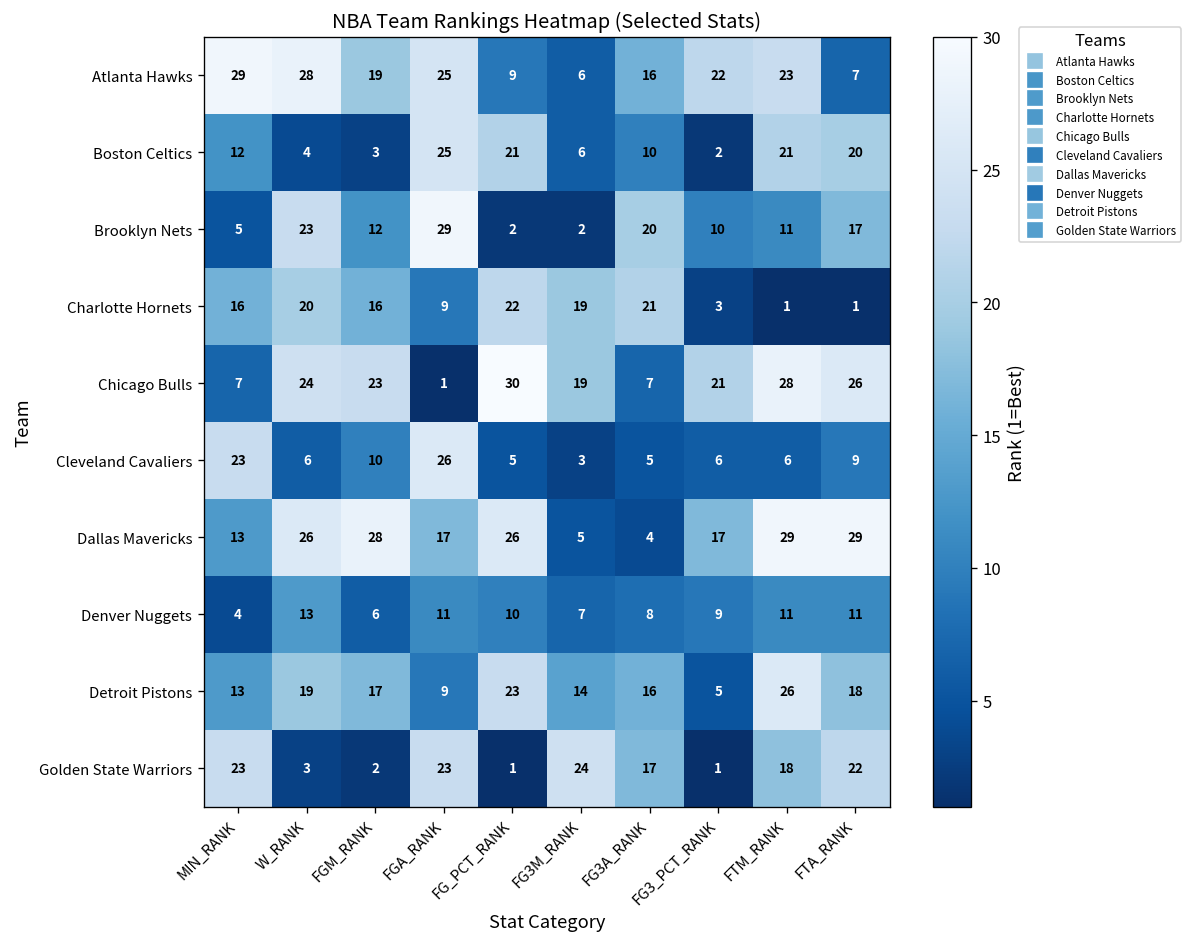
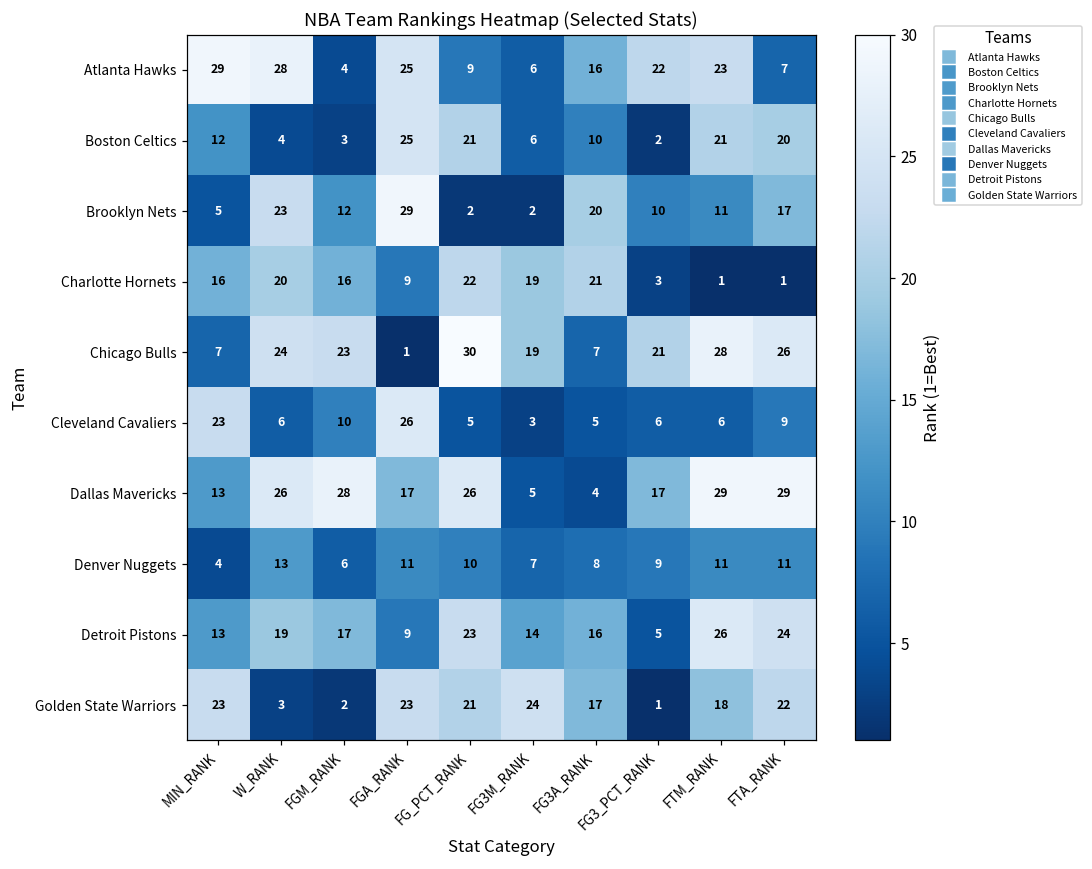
Atlanta Hawks, FGM_RANK: 19 -> 4
Detroit Pistons, FTA_RANK: 18 -> 24
Golden State Warriors, FG_PCT_RANK: 1 -> 21
